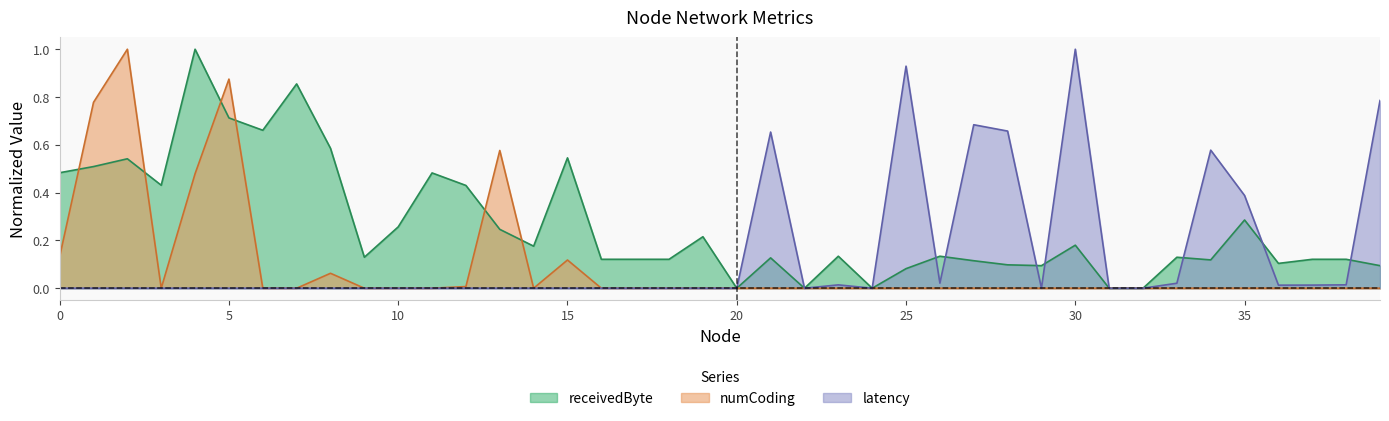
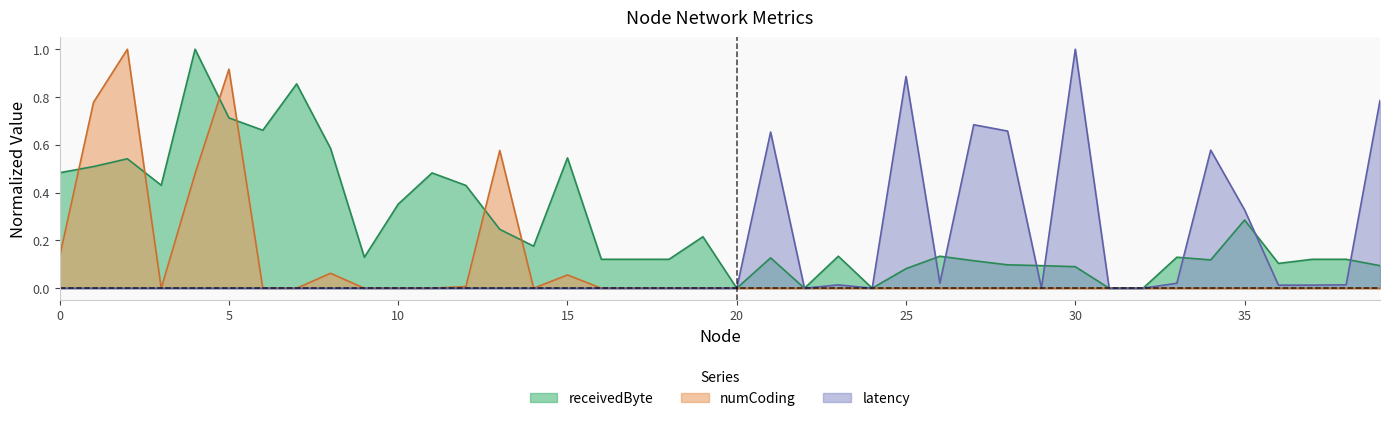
numCoding, 5: 0.88 -> 0.92
receivedByte, 10: 0.26 -> 0.35
numCoding, 15: 0.12 -> 0.06
latency, 25: 0.93 -> 0.89
receivedByte, 30: 0.18 -> 0.09
latency, 35: 0.39 -> 0.33
